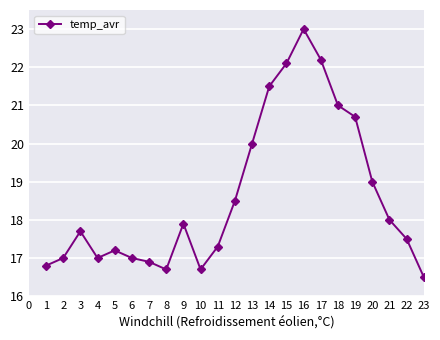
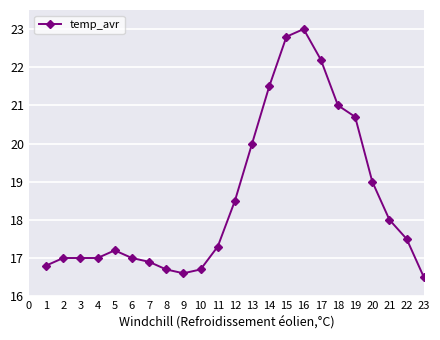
3: 17.7 -> 17.0
9: 17.9 -> 16.6
15: 22.1 -> 22.8
